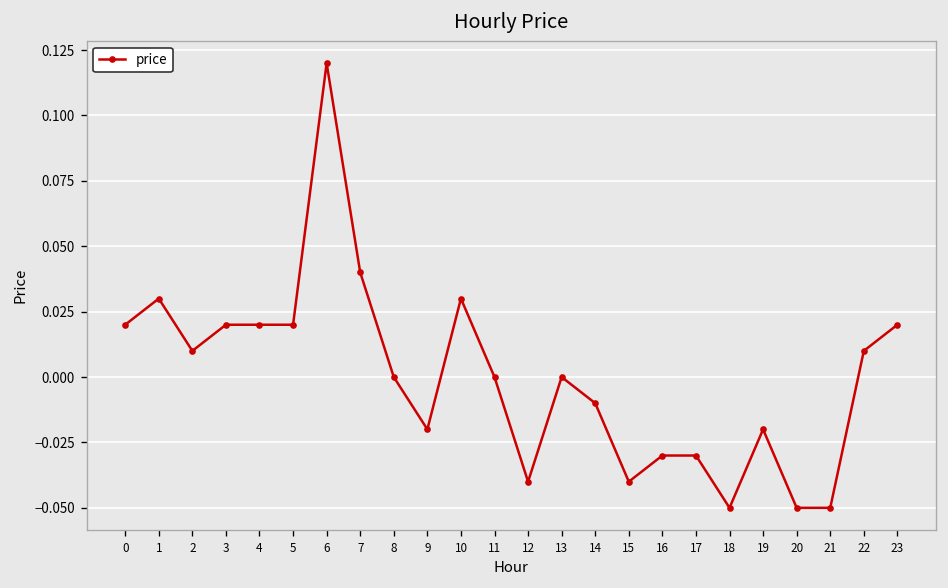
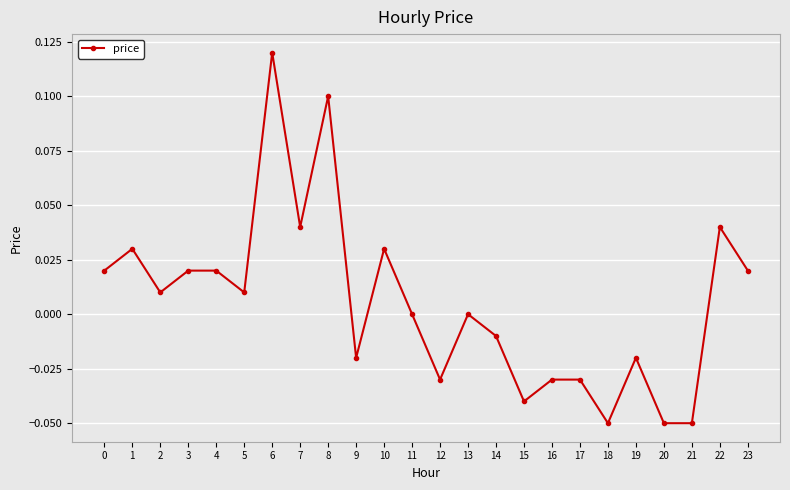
5: 0.02 -> 0.01
8: 0.0 -> 0.1
12: -0.04 -> -0.03
22: 0.01 -> 0.04
